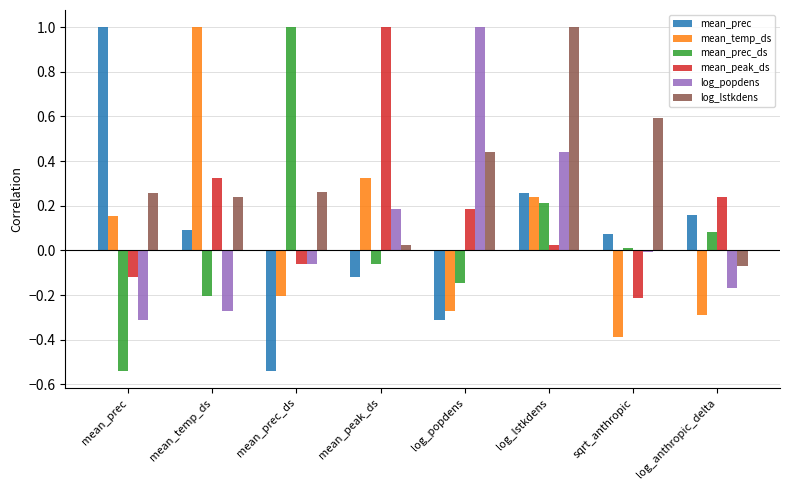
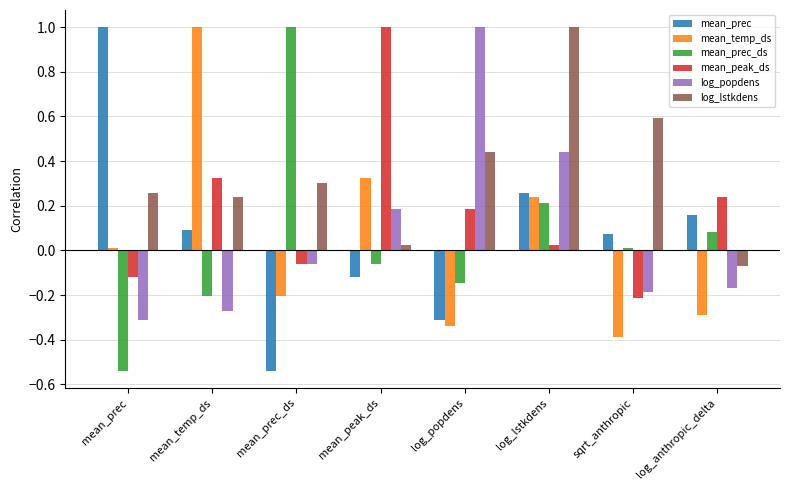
mean_temp_ds, mean_prec: 0.15 -> 0.01
log_lstkdens, mean_prec_ds: 0.26 -> 0.30
mean_temp_ds, log_popdens: -0.27 -> -0.34
log_popdens, sqrt_anthropic: -0.01 -> -0.19
